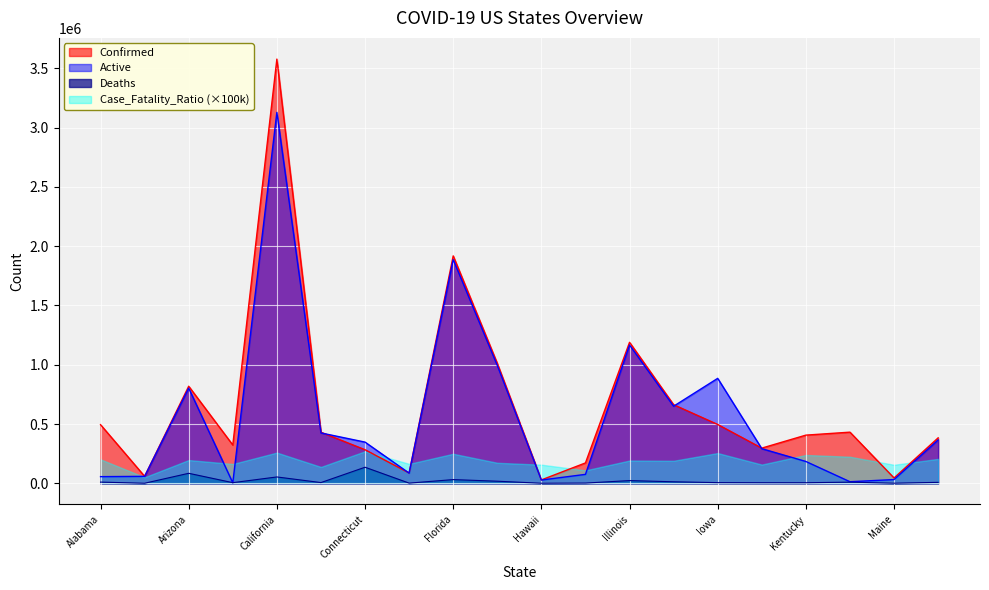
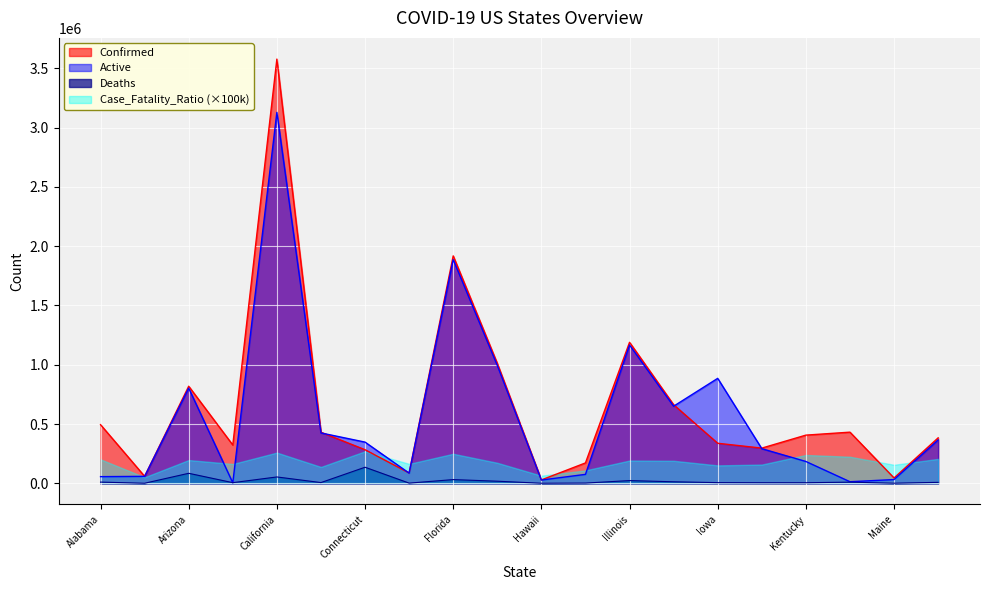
Case_Fatality_Ratio (×100k), Hawaii: 160000 -> 60000
Confirmed, Iowa: 500000 -> 340000
Case_Fatality_Ratio (×100k), Iowa: 250000 -> 150000
